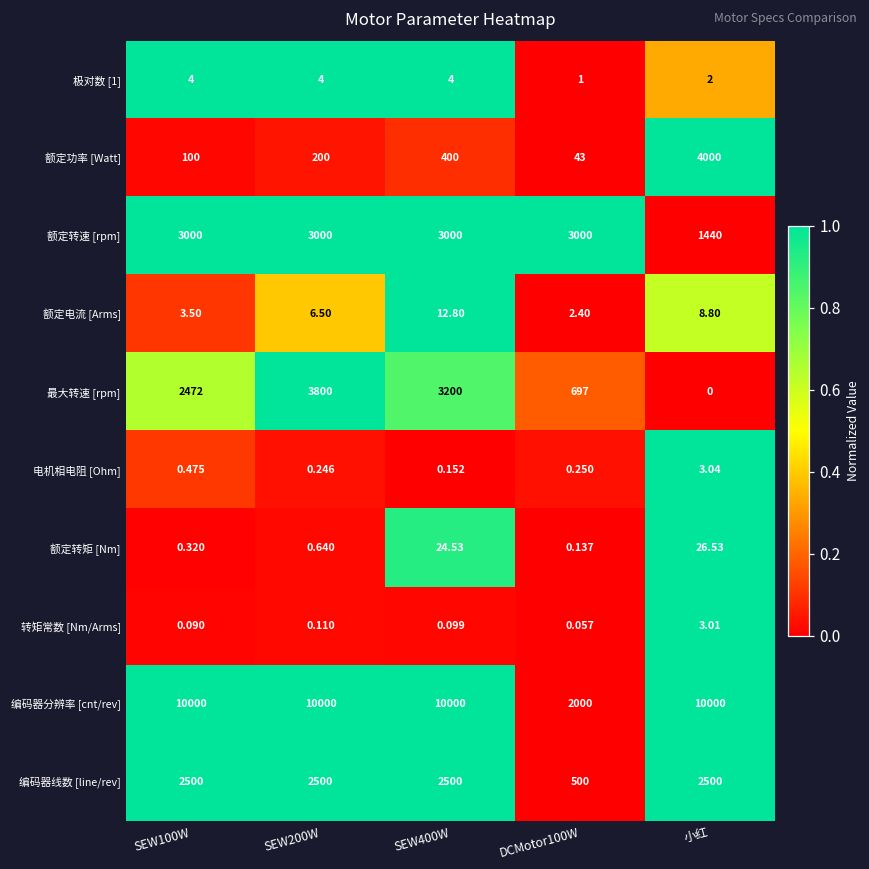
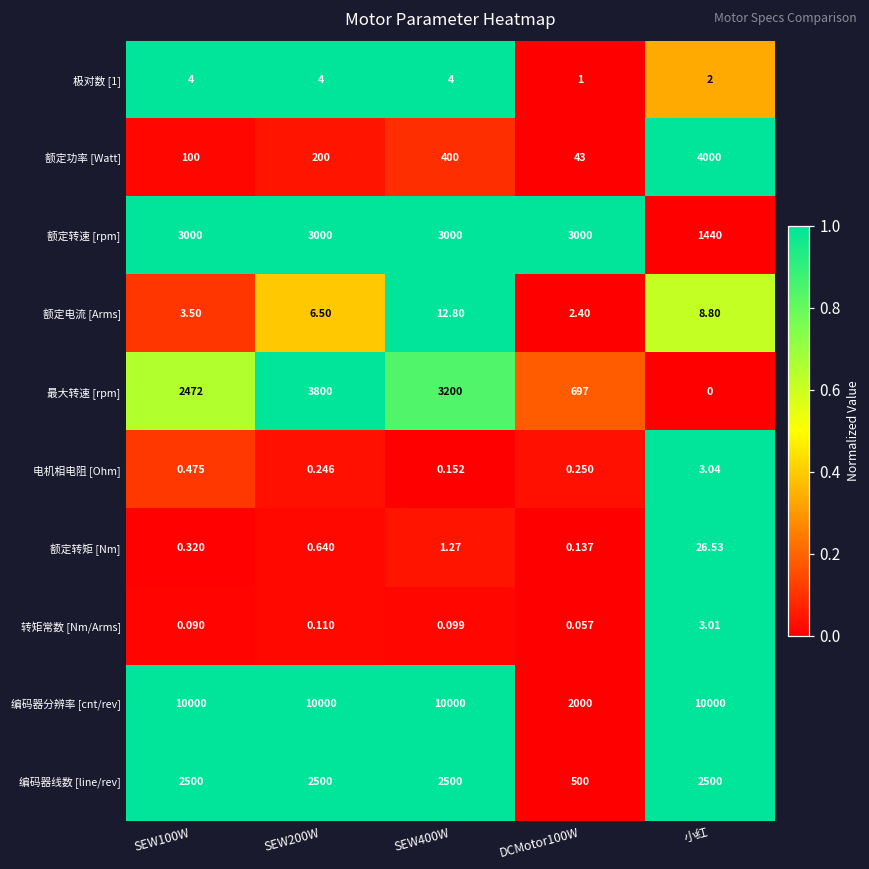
额定转矩 [Nm], SEW400W: 24.53 -> 1.27
